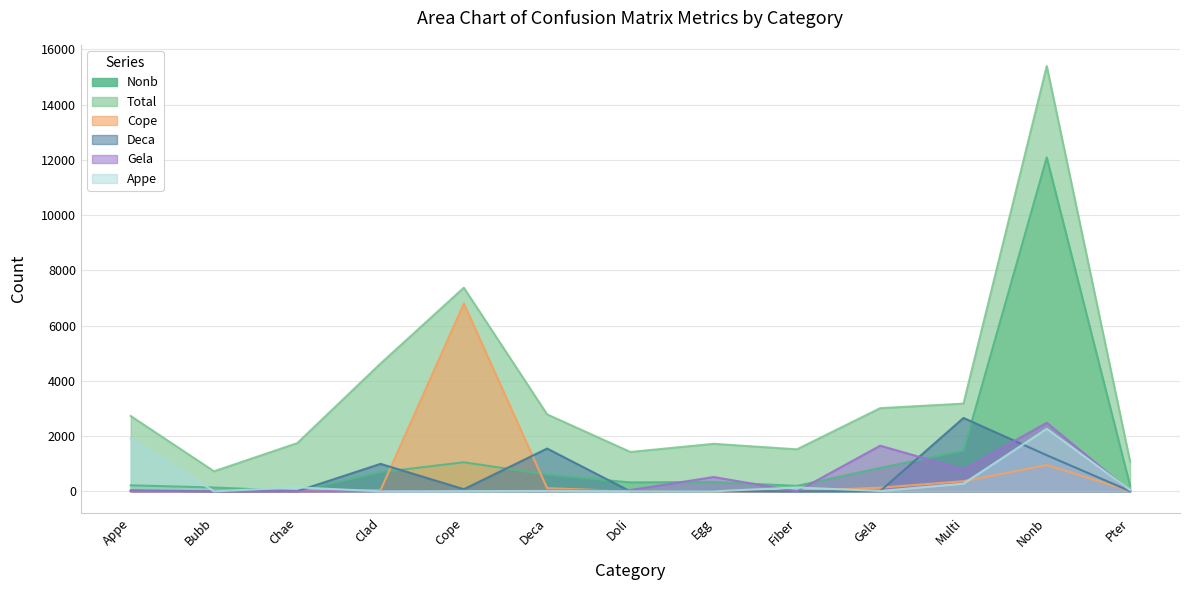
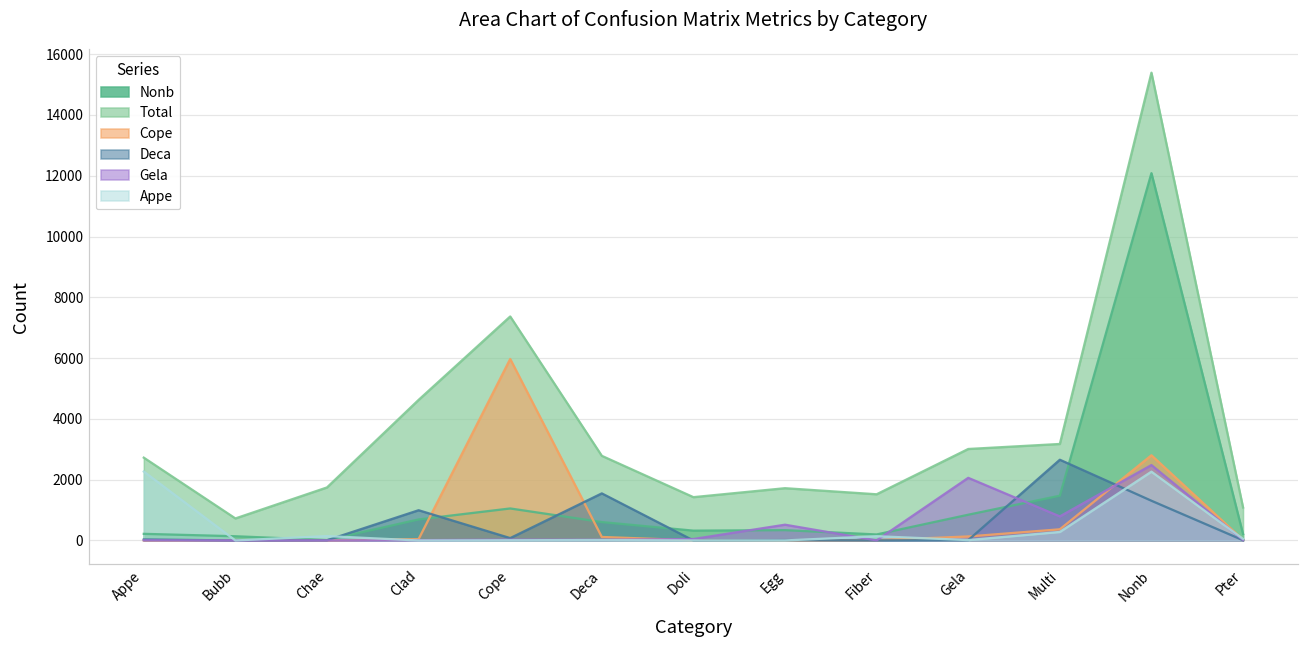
Appe, Appe: 1900 -> 2300
Cope, Cope: 6800 -> 6000
Gela, Gela: 1700 -> 2100
Cope, Nonb: 1000 -> 2800
